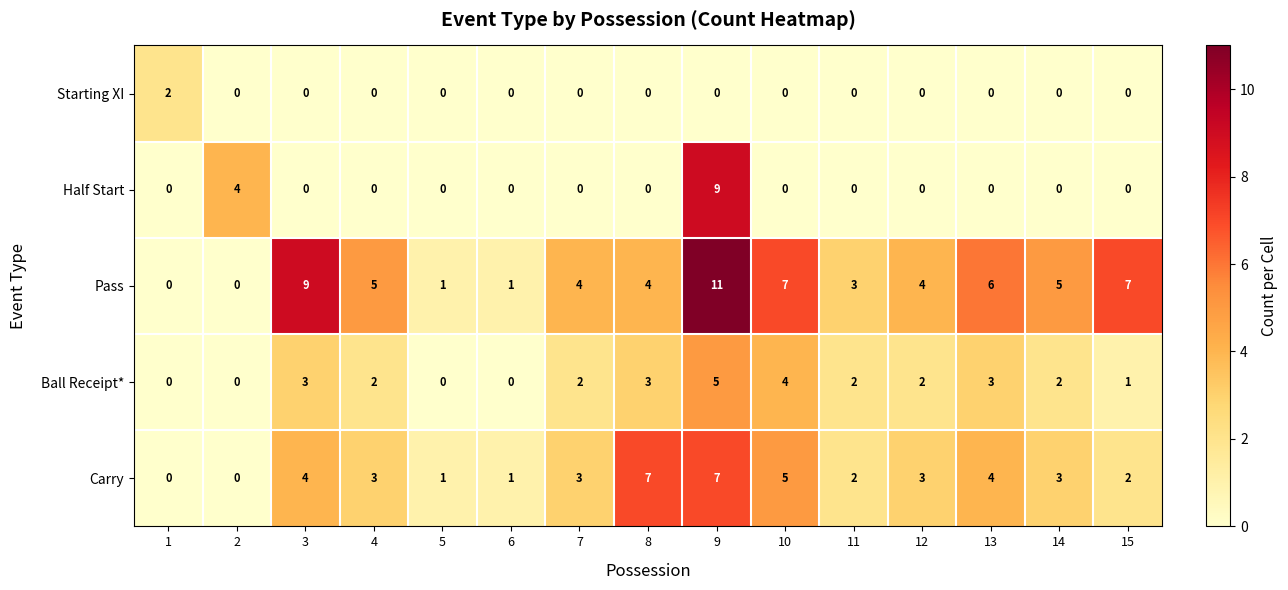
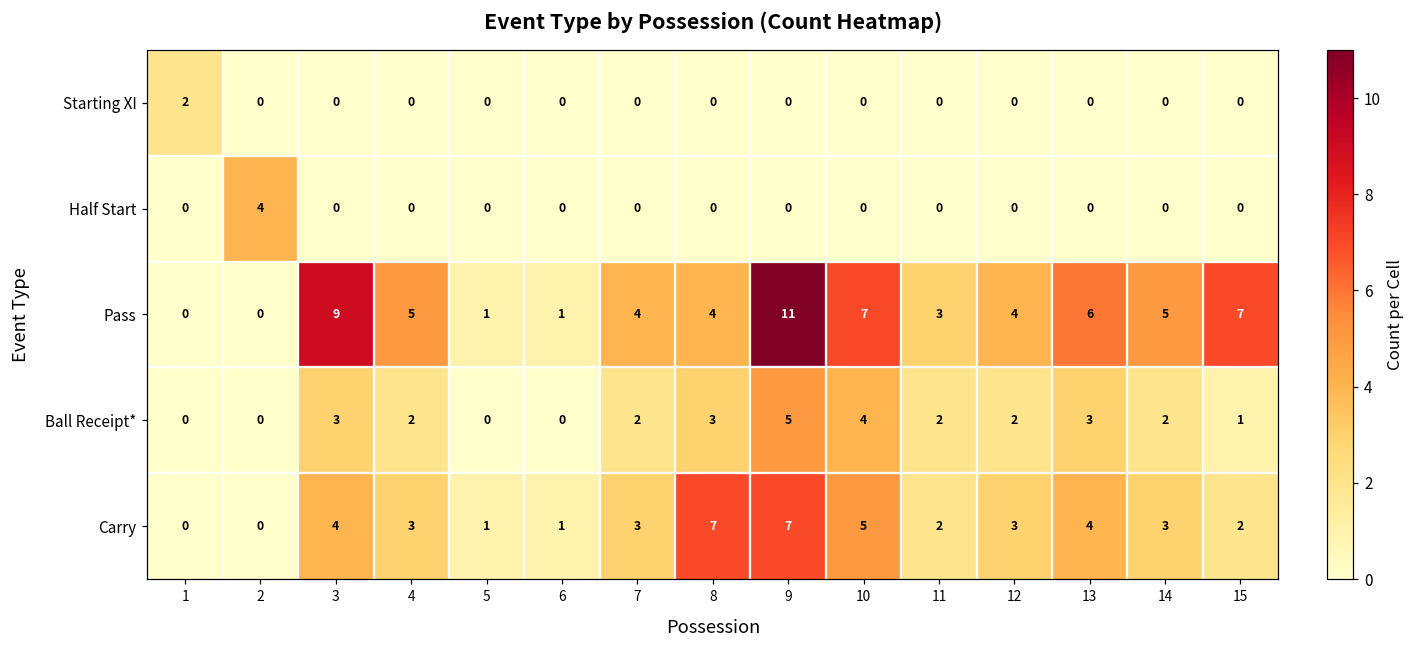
Half Start, 9: 9 -> 0
